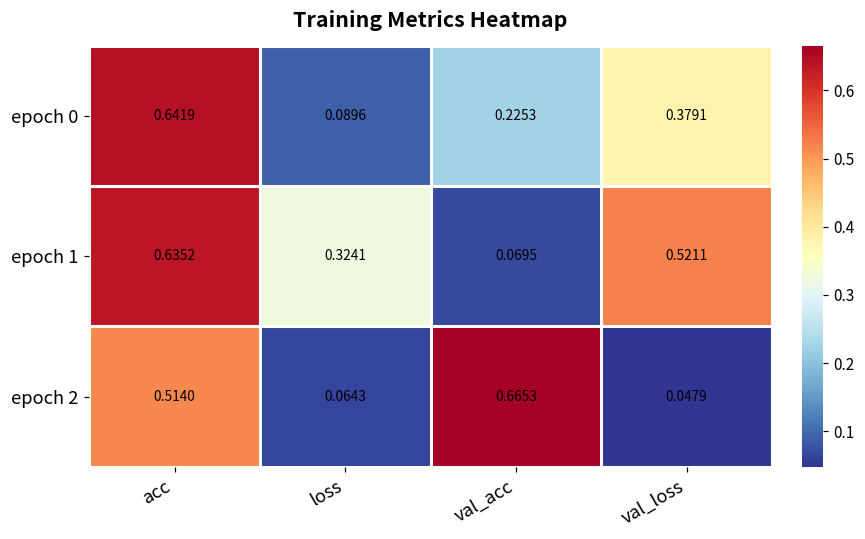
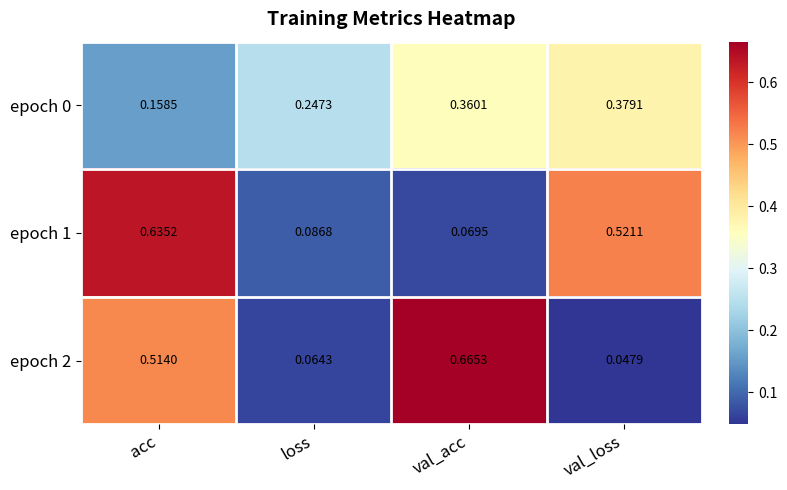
epoch 0, acc: 0.6419 -> 0.1585
epoch 0, loss: 0.0896 -> 0.2473
epoch 0, val_acc: 0.2253 -> 0.3601
epoch 1, loss: 0.3241 -> 0.0868
